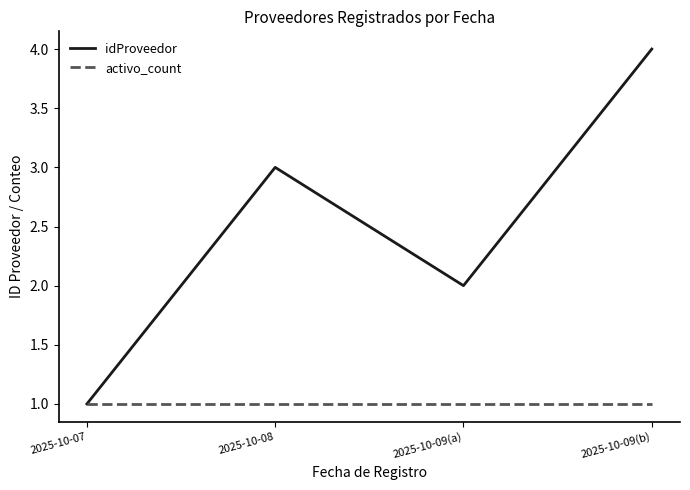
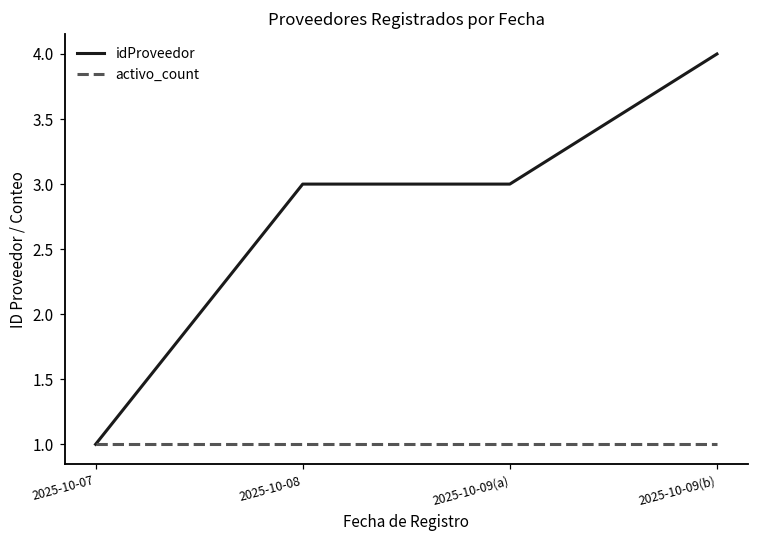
idProveedor, 2025-10-09(a): 2 -> 3
